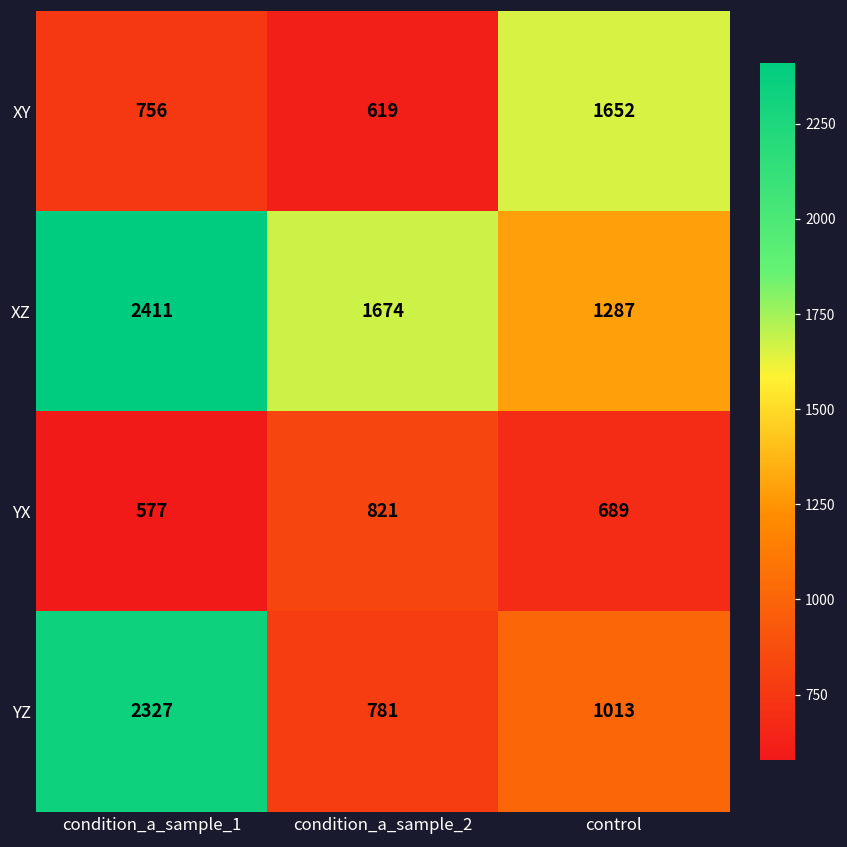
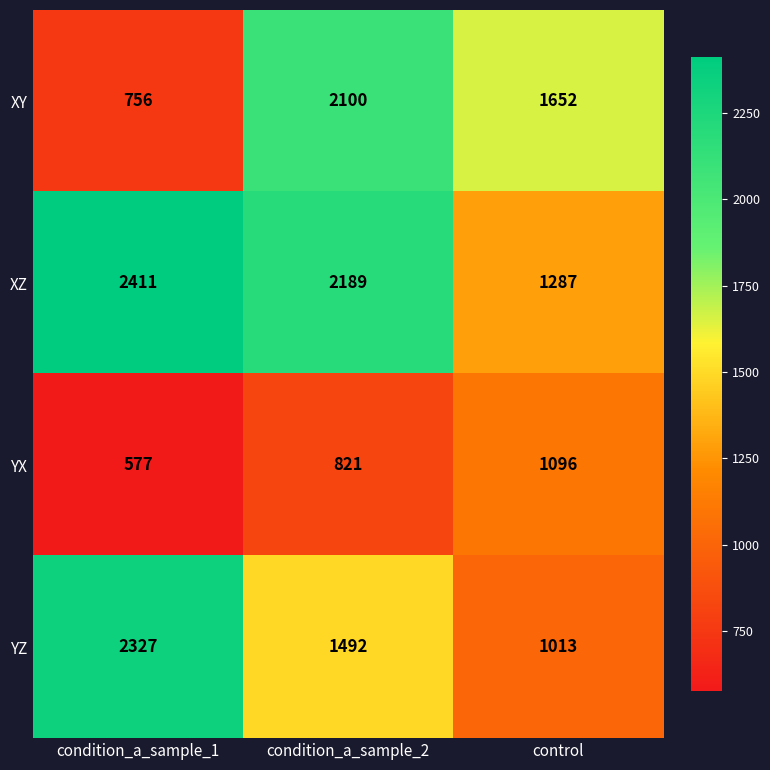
XY, condition_a_sample_2: 619 -> 2100
XZ, condition_a_sample_2: 1674 -> 2189
YX, control: 689 -> 1096
YZ, condition_a_sample_2: 781 -> 1492
